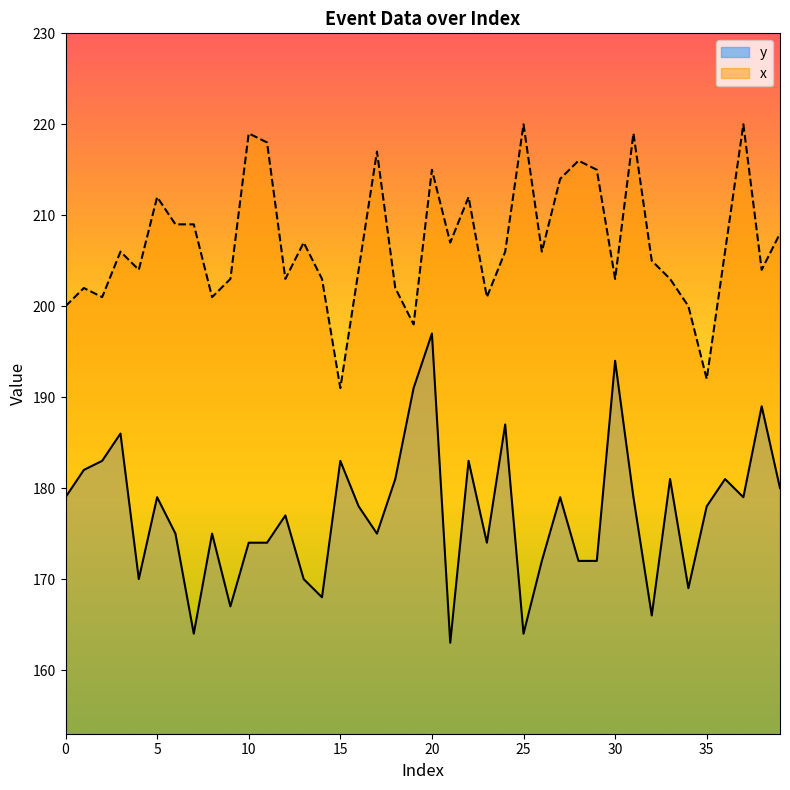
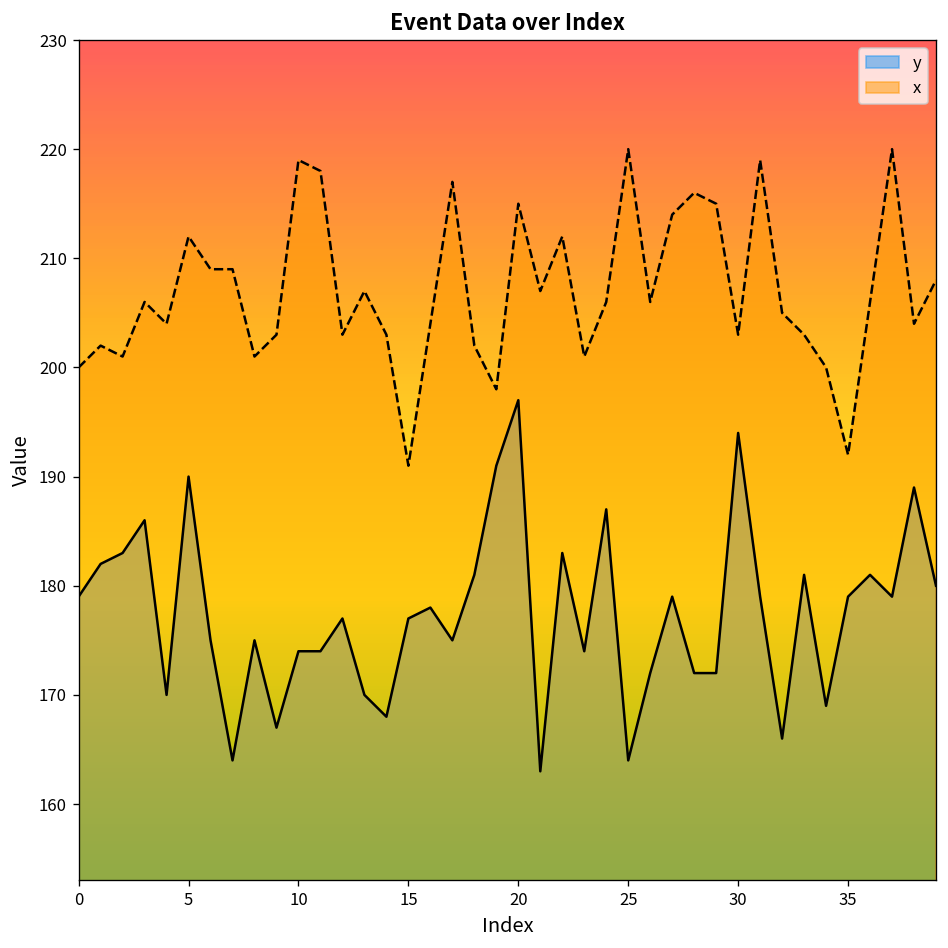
y, 5: 179 -> 190
y, 15: 183 -> 177
y, 35: 178 -> 179
